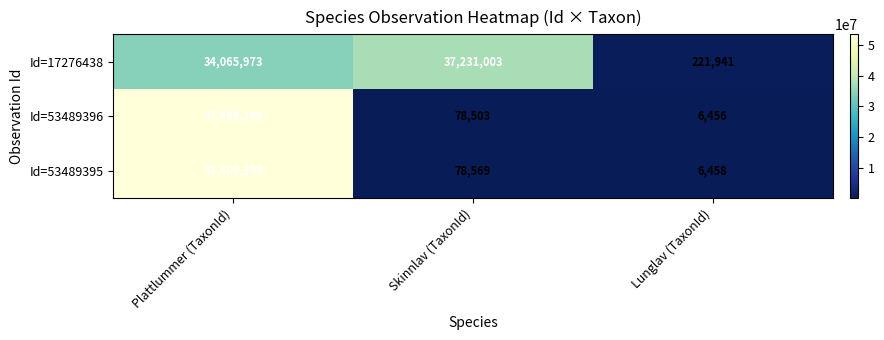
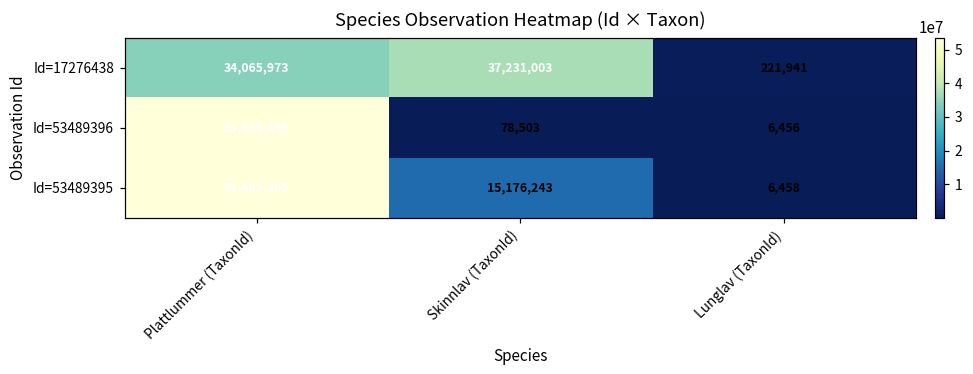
Id=53489395, Skinnlav (TaxonId): 78,569 -> 15,176,243
